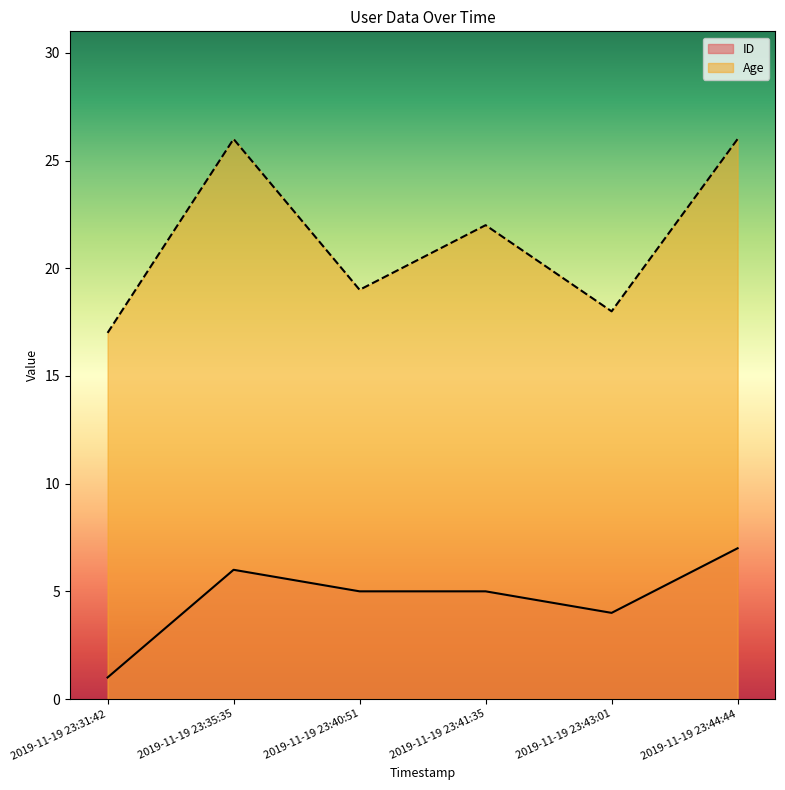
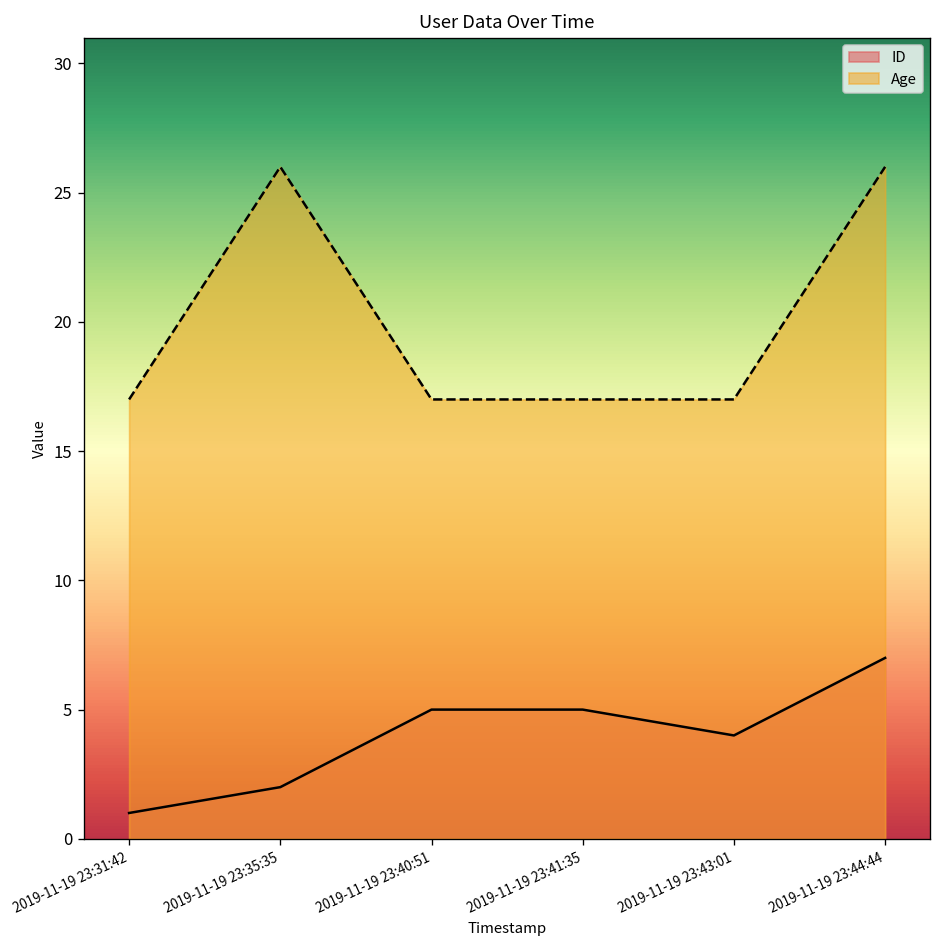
ID, 2019-11-19 23:35:35: 6 -> 2
Age, 2019-11-19 23:40:51: 19 -> 17
Age, 2019-11-19 23:41:35: 22 -> 17
Age, 2019-11-19 23:43:01: 18 -> 17
